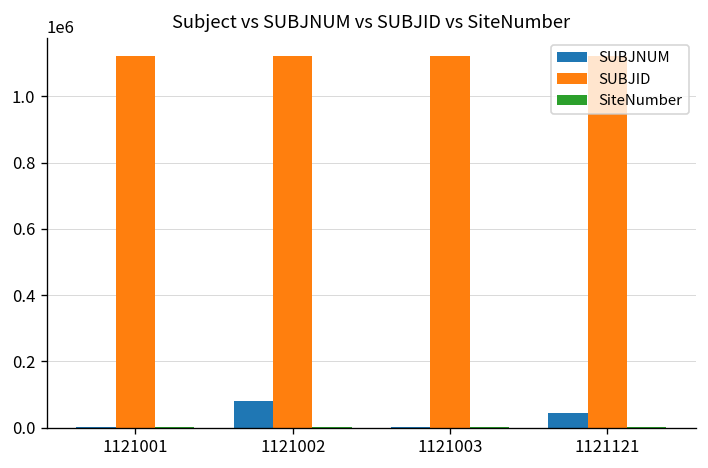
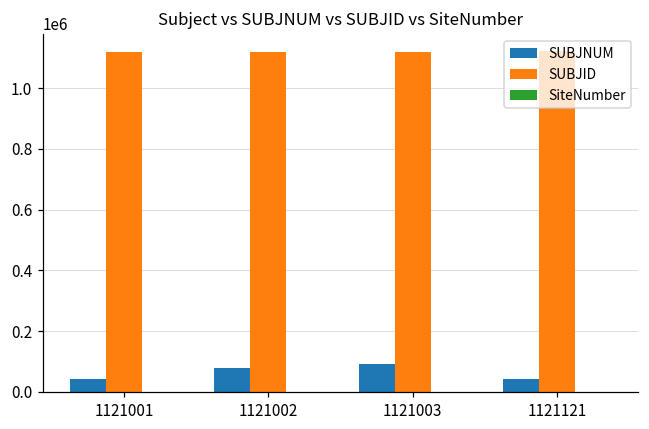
SUBJNUM, 1121001: 0 -> 40000
SUBJNUM, 1121003: 0 -> 90000
